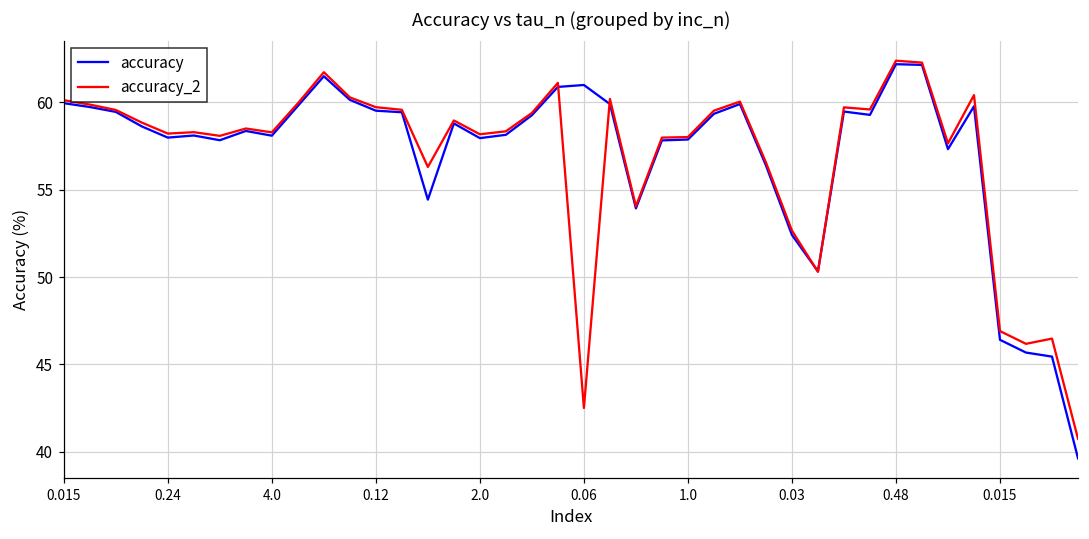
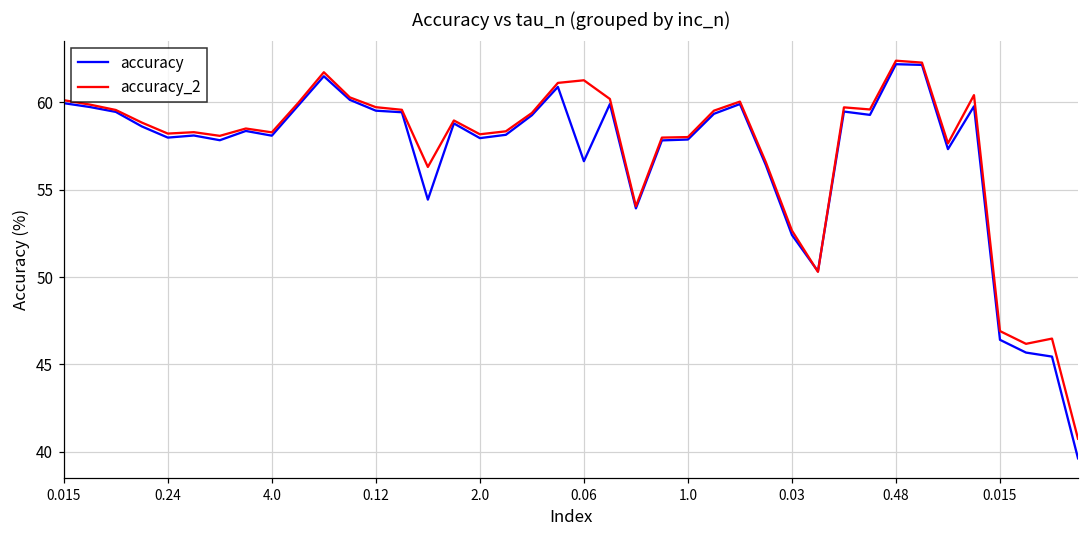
accuracy, 0.06: 61.0 -> 56.6
accuracy_2, 0.06: 42.5 -> 61.3
